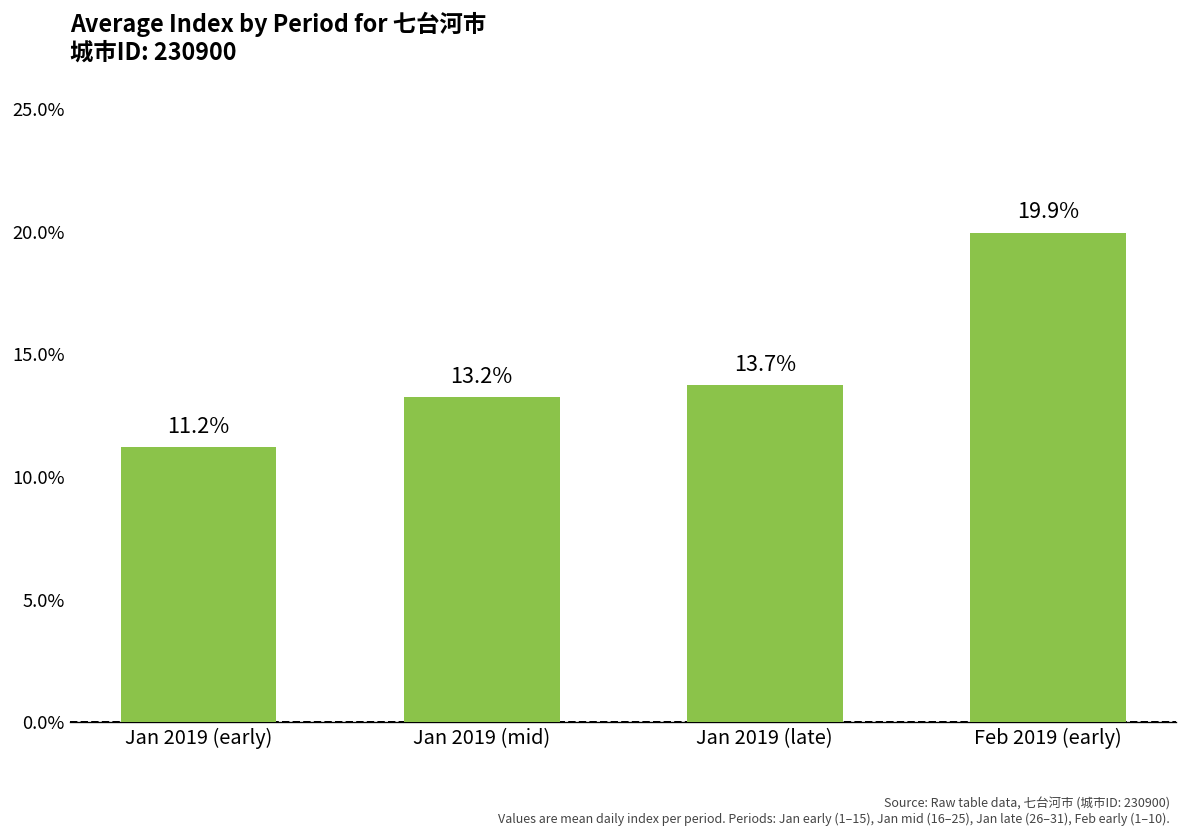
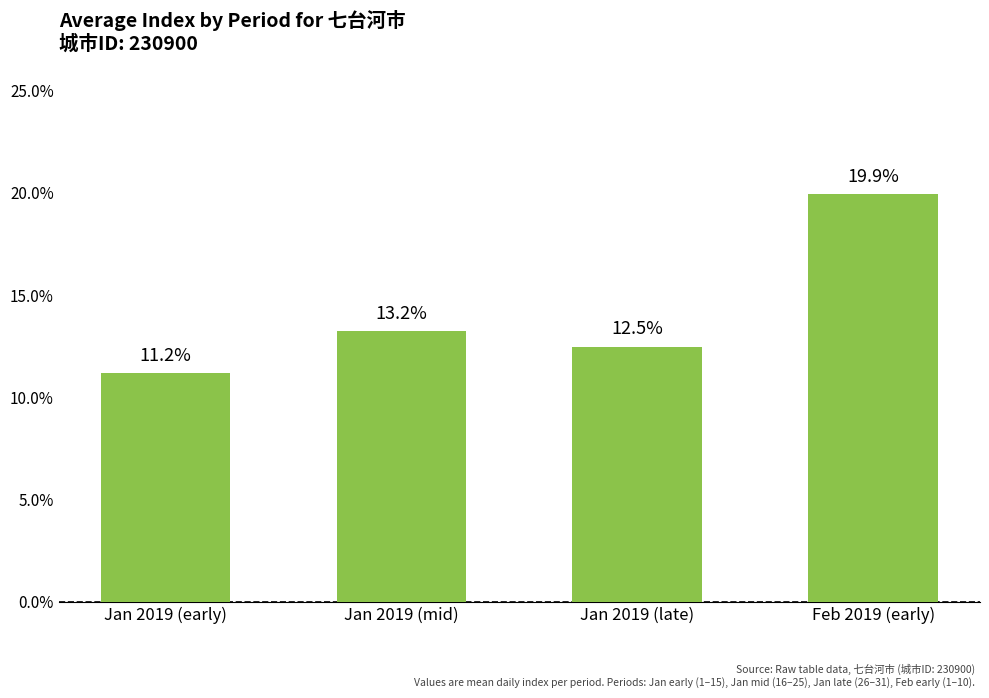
Jan 2019 (late): 13.7% -> 12.5%
